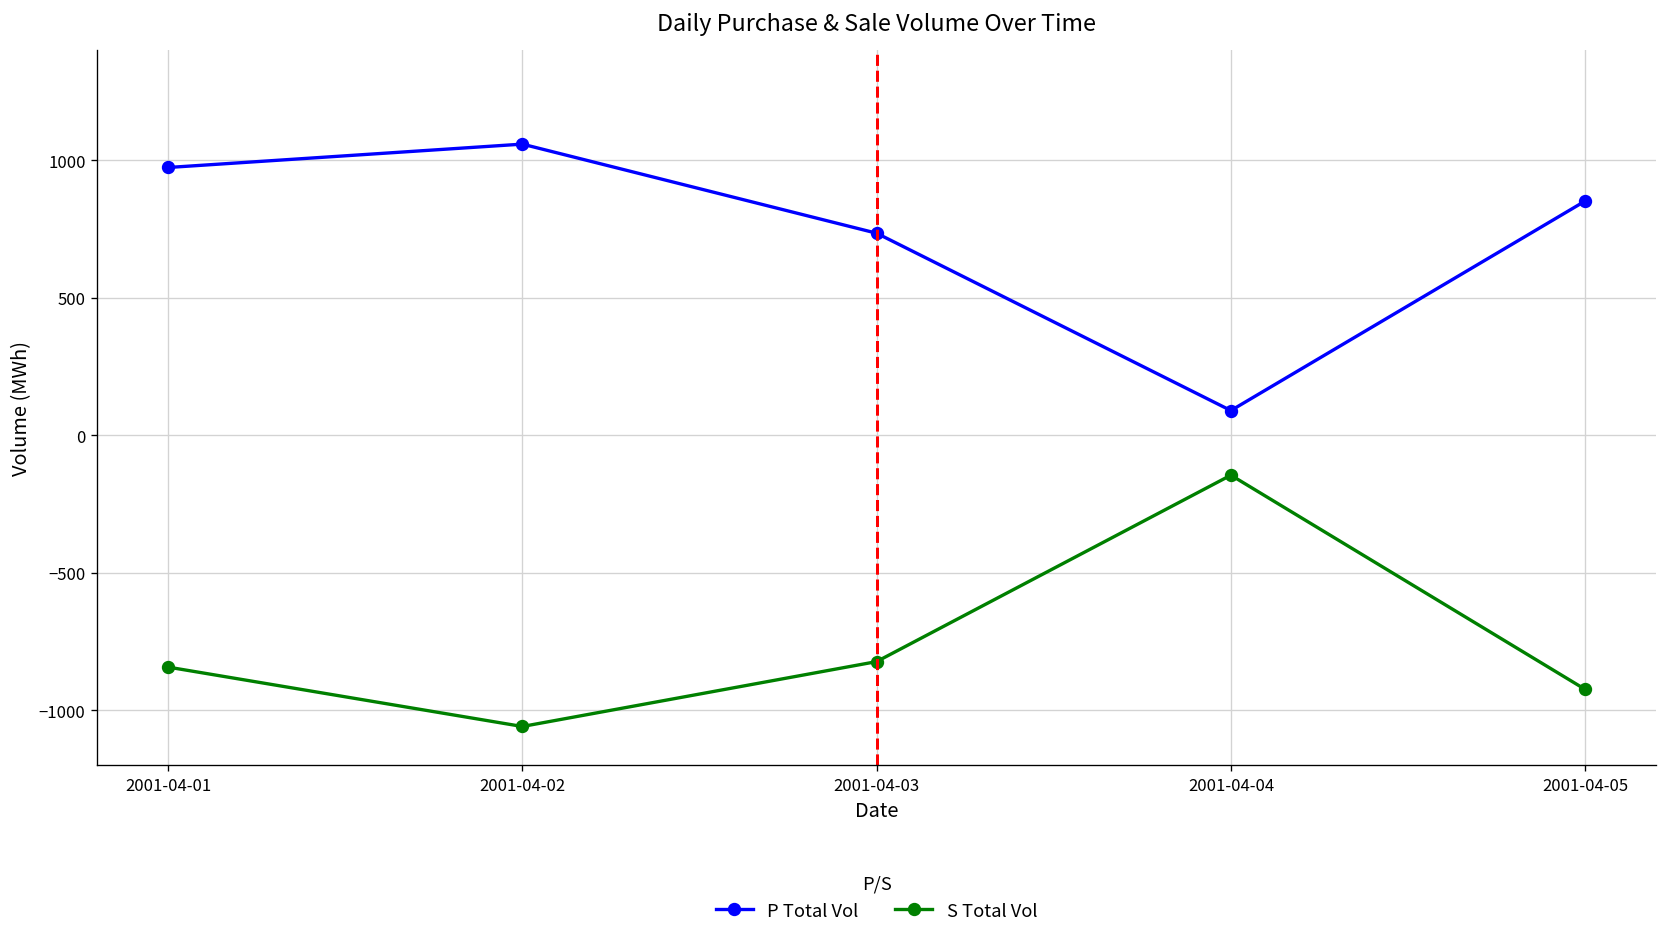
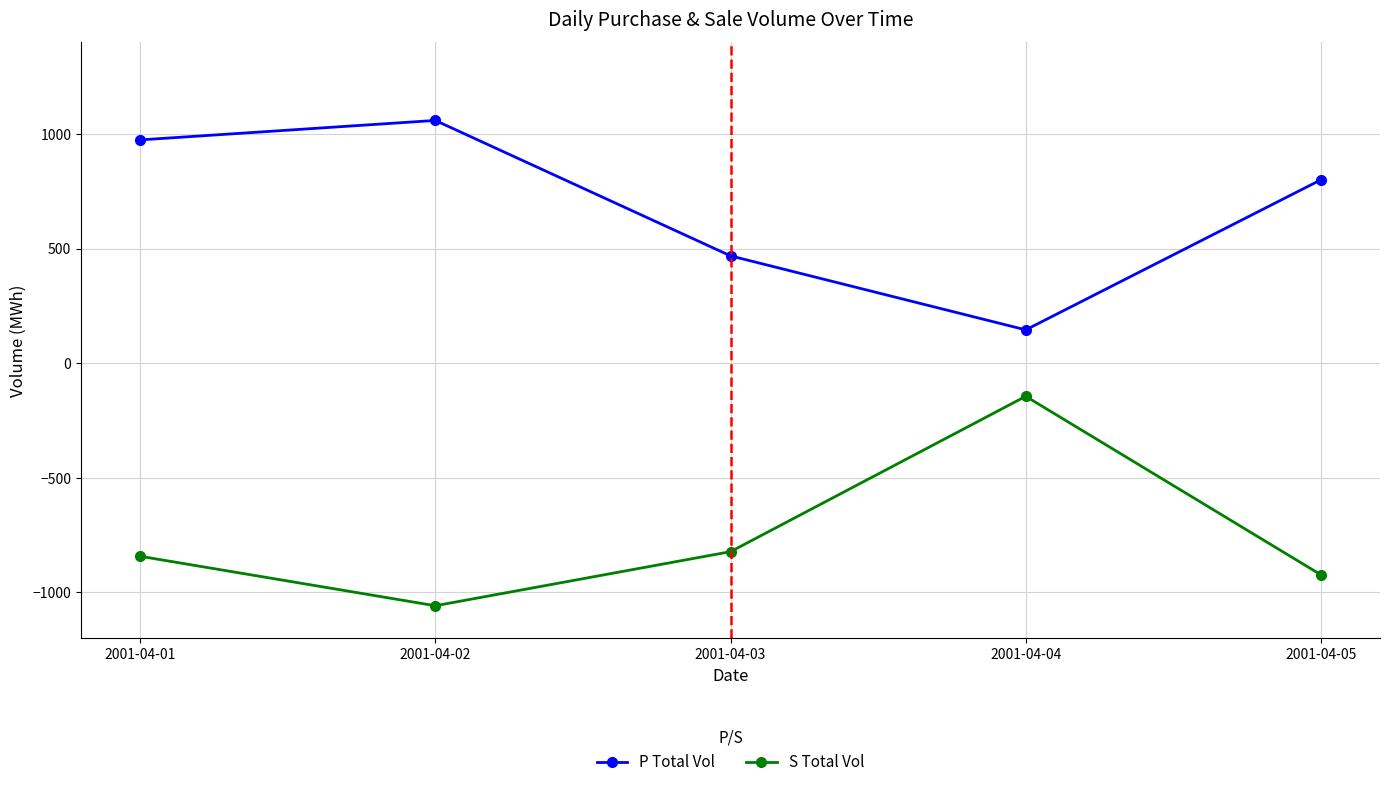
P Total Vol, 2001-04-03: 740 -> 470
P Total Vol, 2001-04-04: 90 -> 150
P Total Vol, 2001-04-05: 850 -> 800
